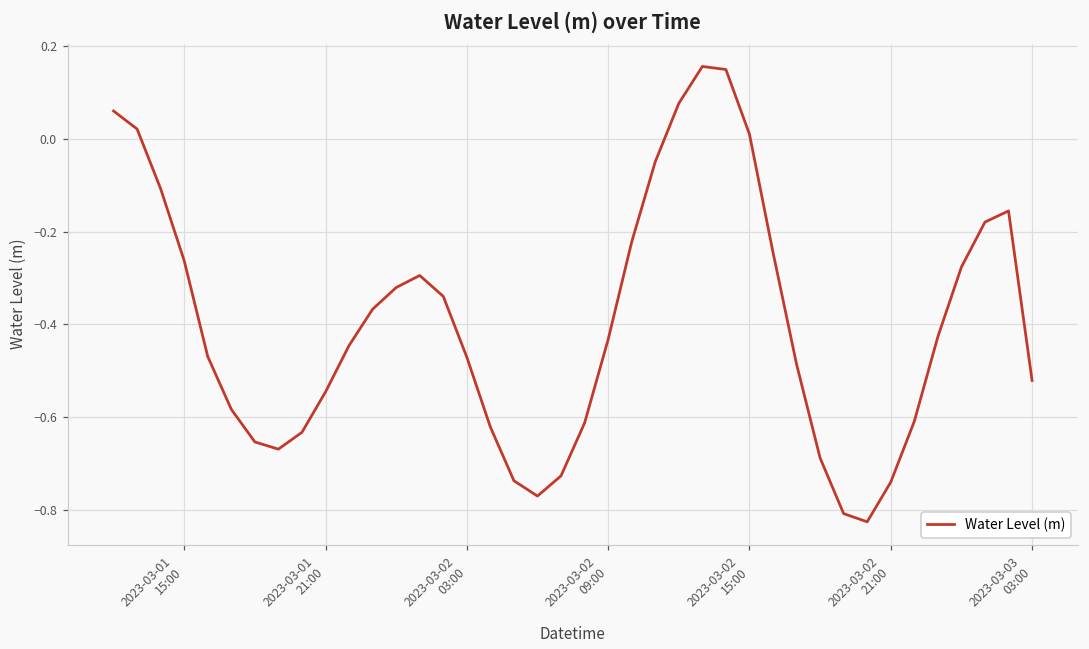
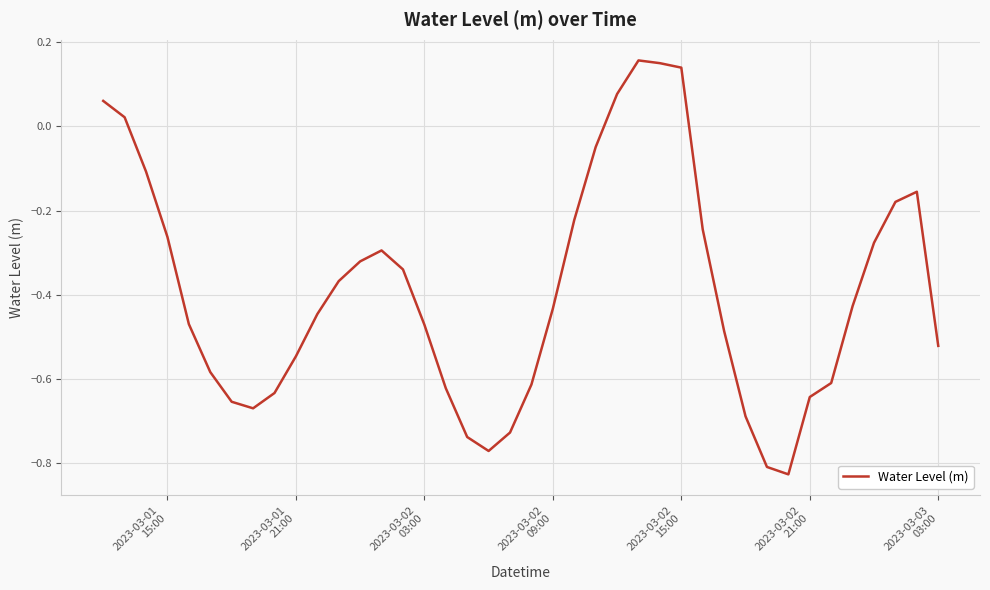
2023-03-02 15:00: 0.01 -> 0.14
2023-03-02 21:00: -0.74 -> -0.64
